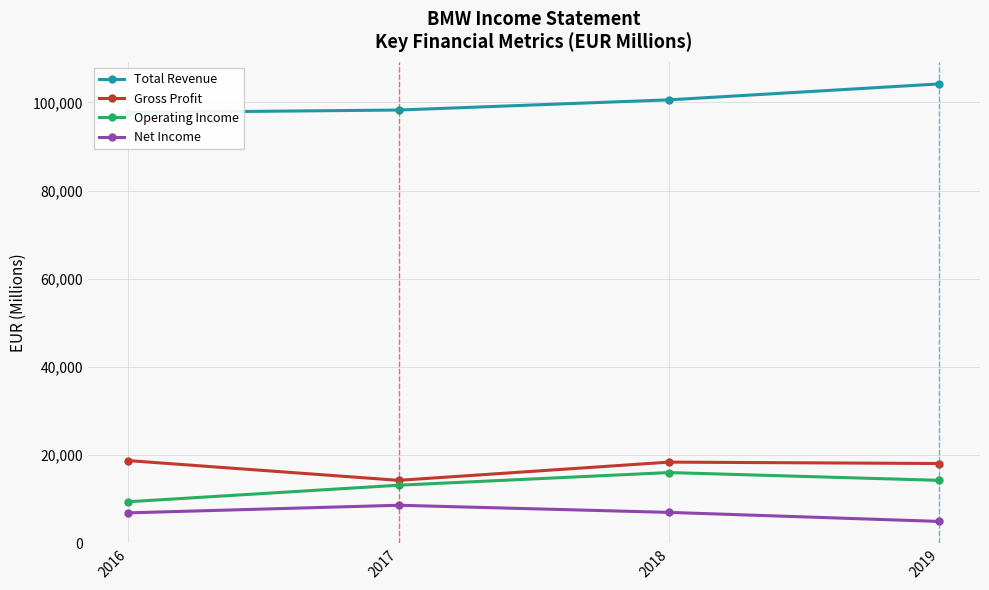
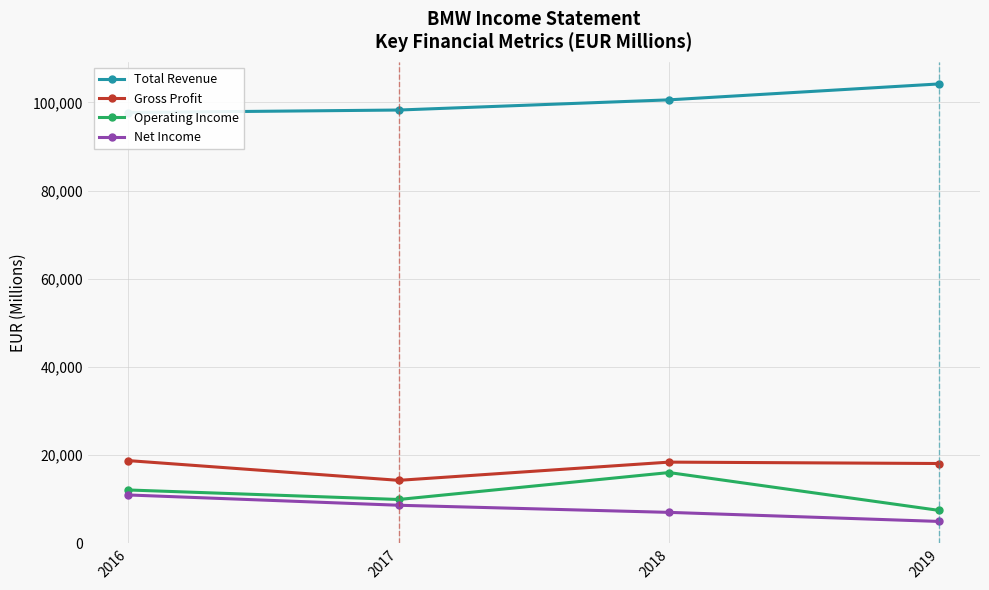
Operating Income, 2016: 9,000 -> 12,000
Net Income, 2016: 7,000 -> 11,000
Operating Income, 2017: 13,000 -> 10,000
Operating Income, 2019: 14,000 -> 7,000
